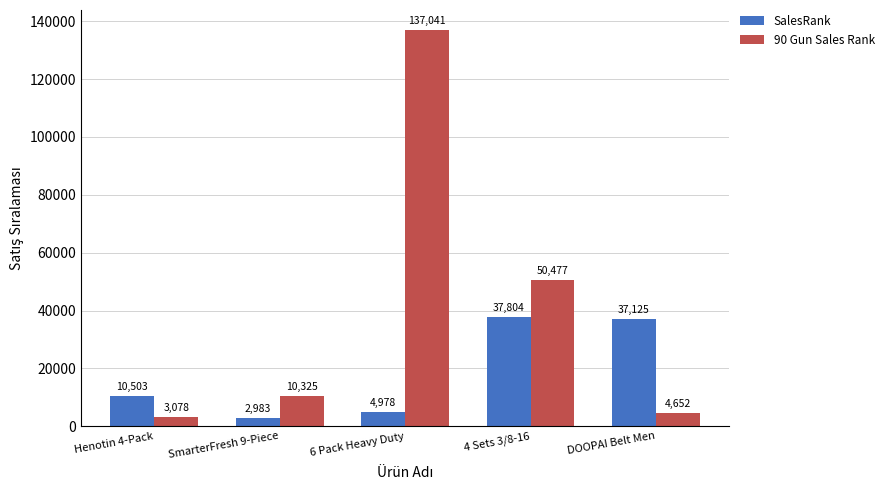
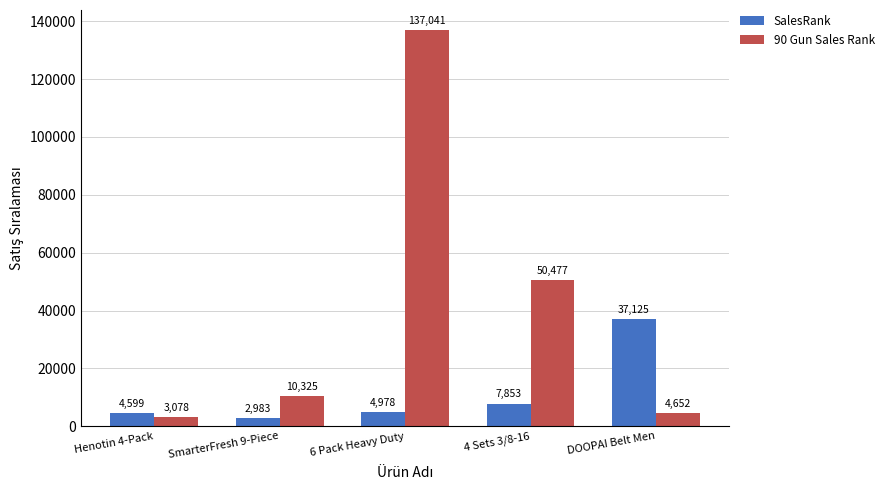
SalesRank, Henotin 4-Pack: 10,503 -> 4,599
SalesRank, 4 Sets 3/8-16: 37,804 -> 7,853
